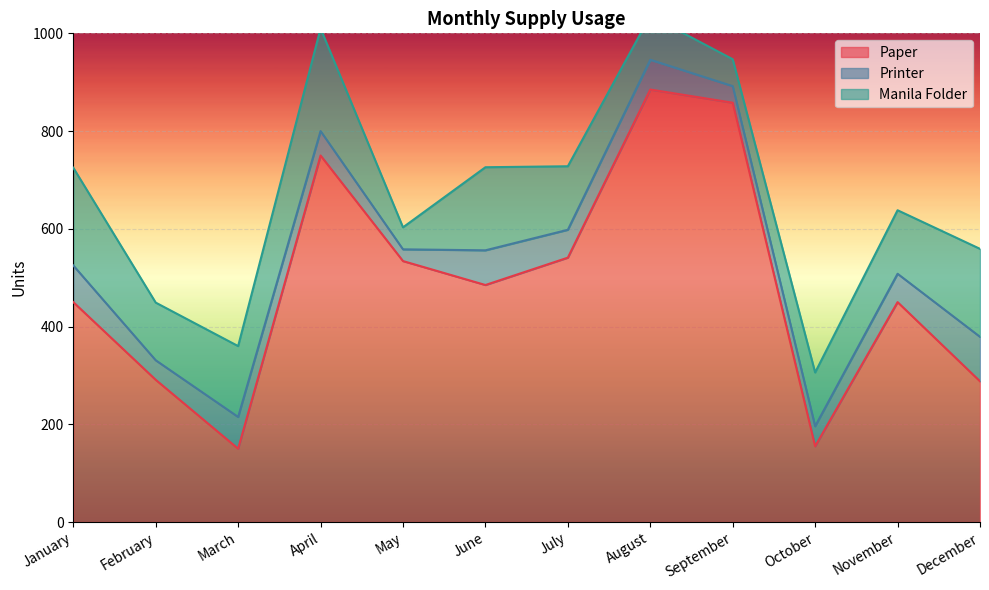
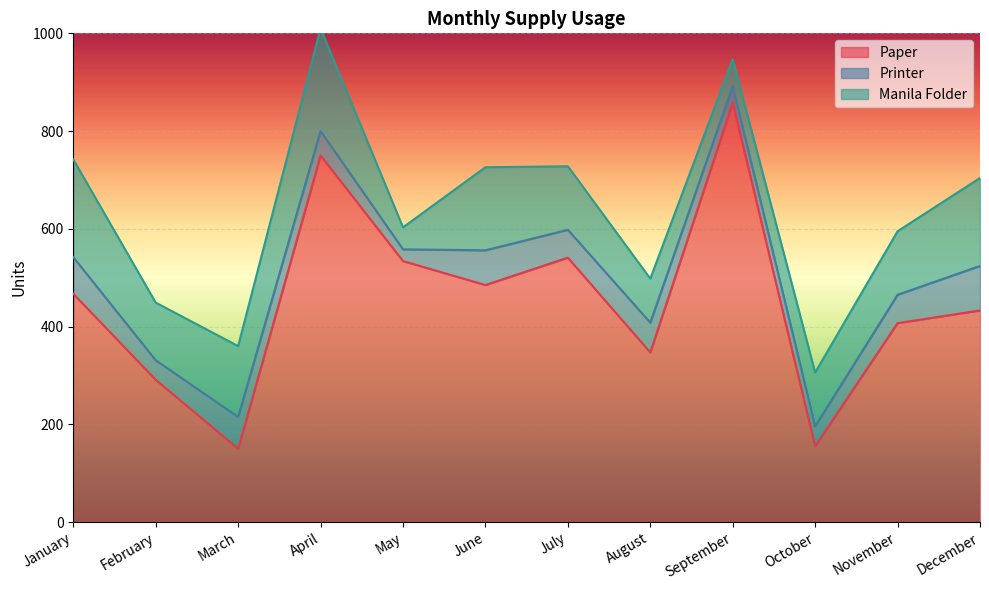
Paper, January: 450 -> 470
Paper, August: 890 -> 350
Paper, November: 450 -> 410
Paper, December: 290 -> 430
